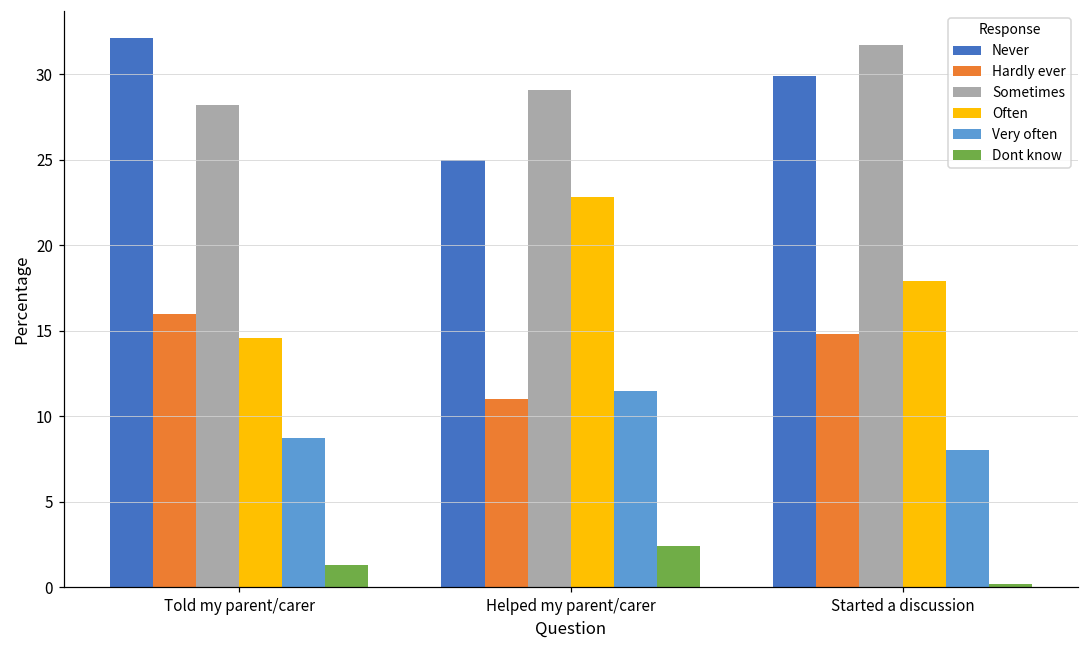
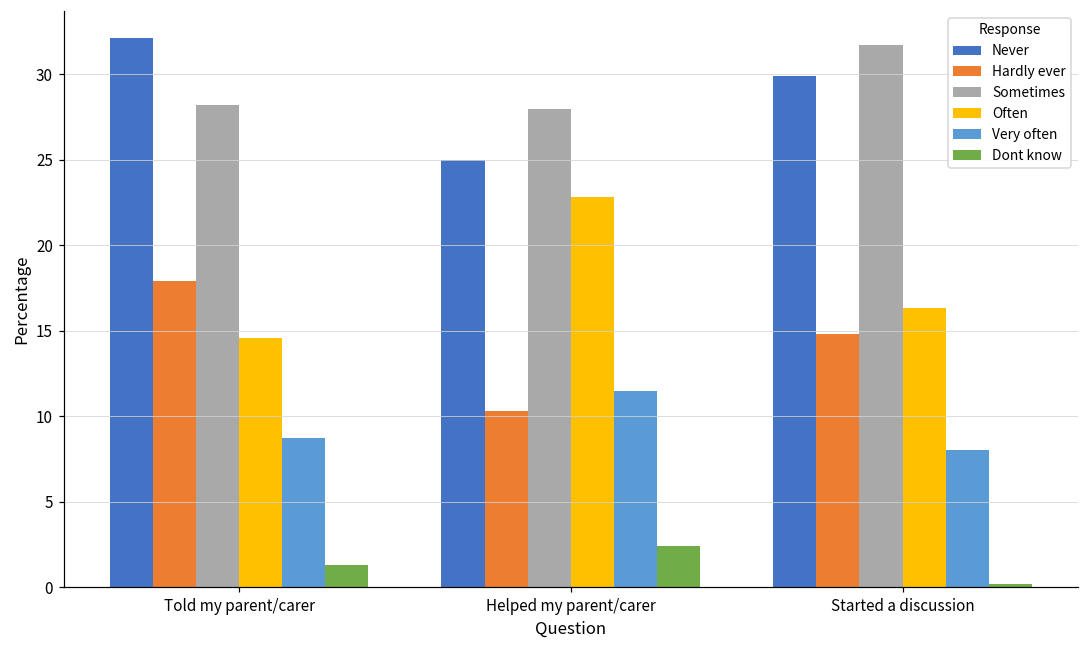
Hardly ever, Told my parent/carer: 16.0 -> 17.9
Hardly ever, Helped my parent/carer: 11.0 -> 10.3
Sometimes, Helped my parent/carer: 29.1 -> 28.0
Often, Started a discussion: 17.9 -> 16.3
